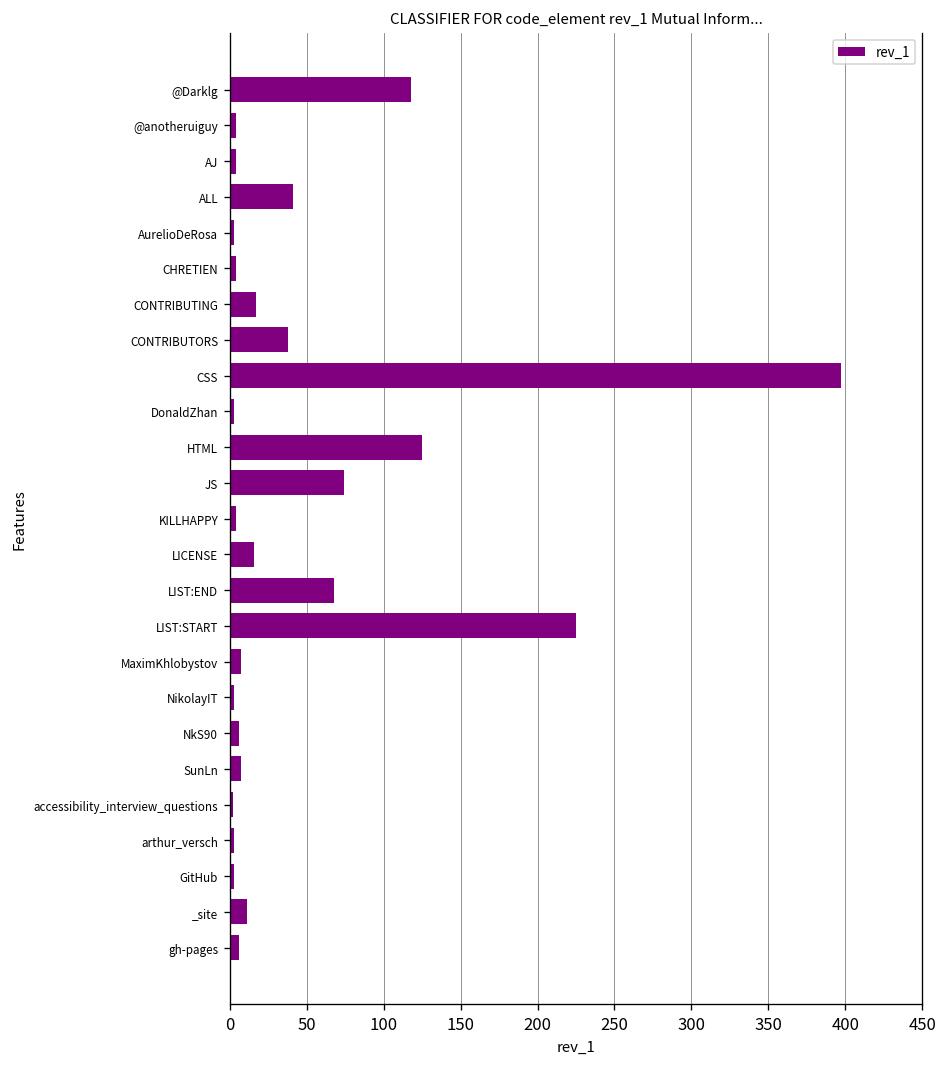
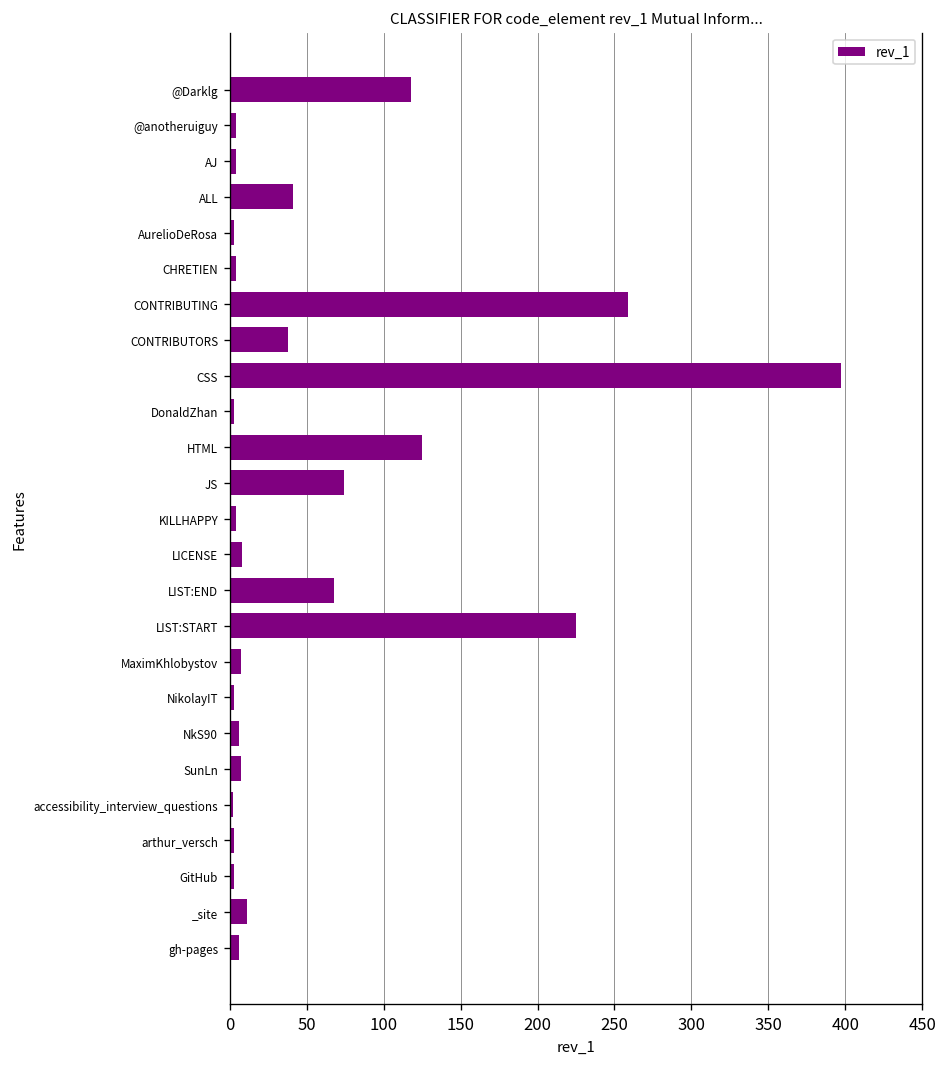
CONTRIBUTING: 17 -> 259
LICENSE: 16 -> 8
